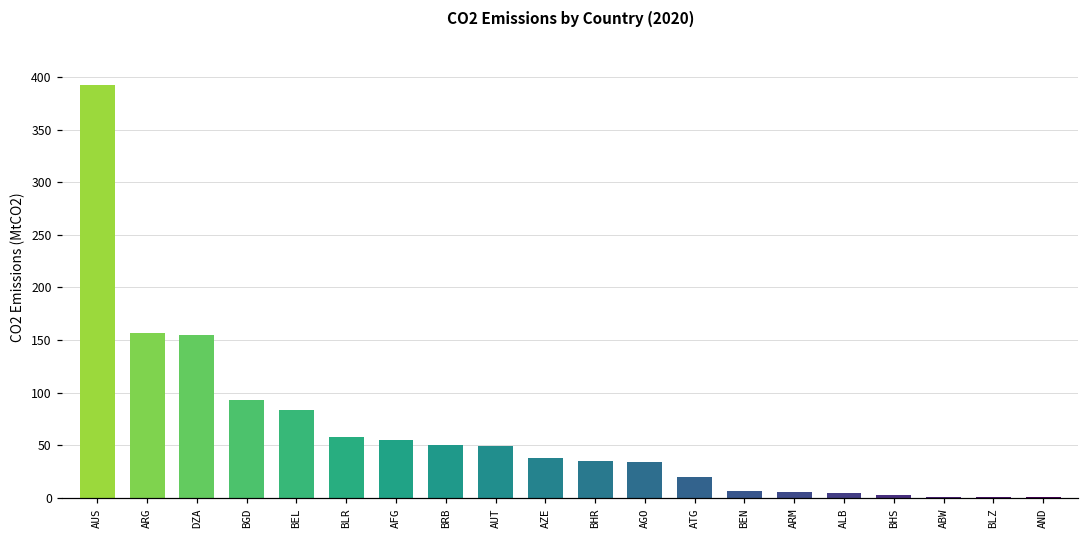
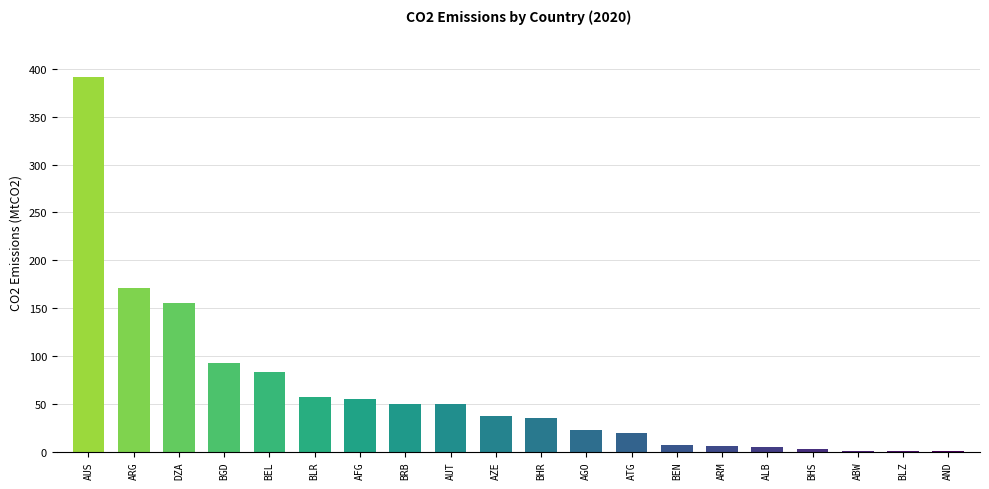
ARG: 160 -> 170
AGO: 30 -> 20
